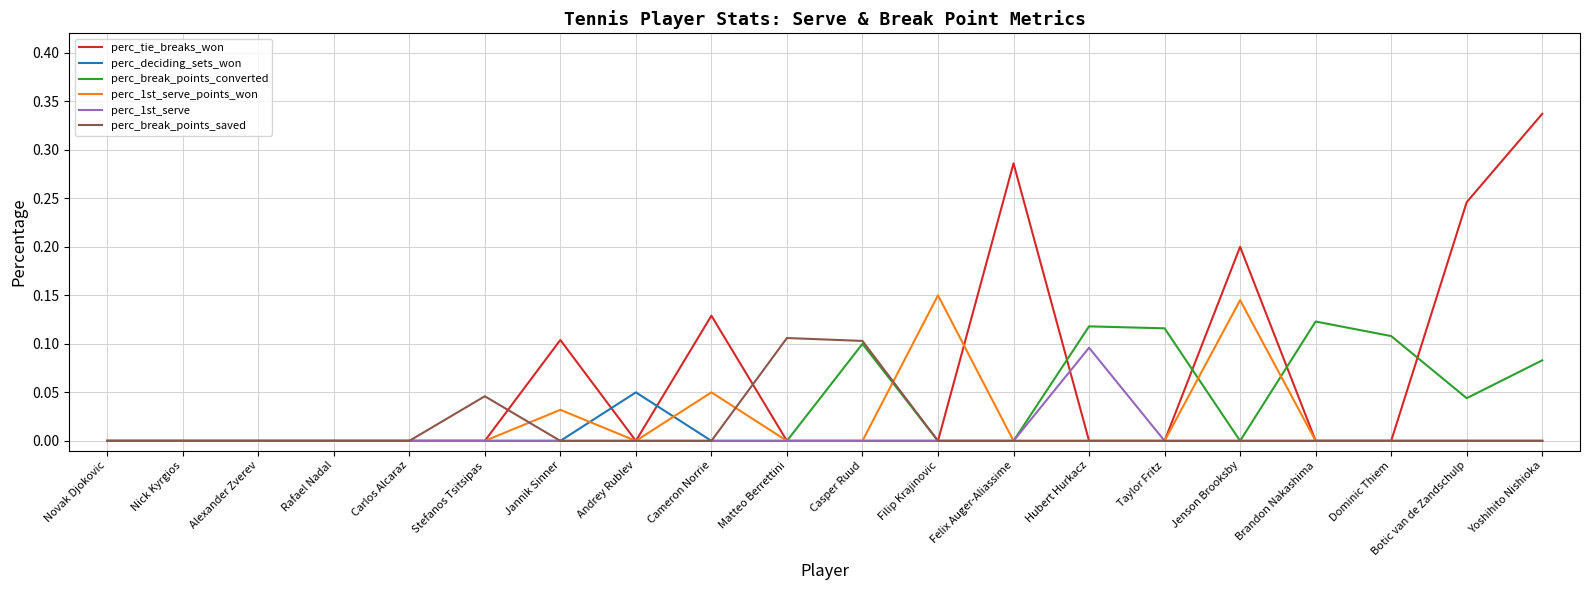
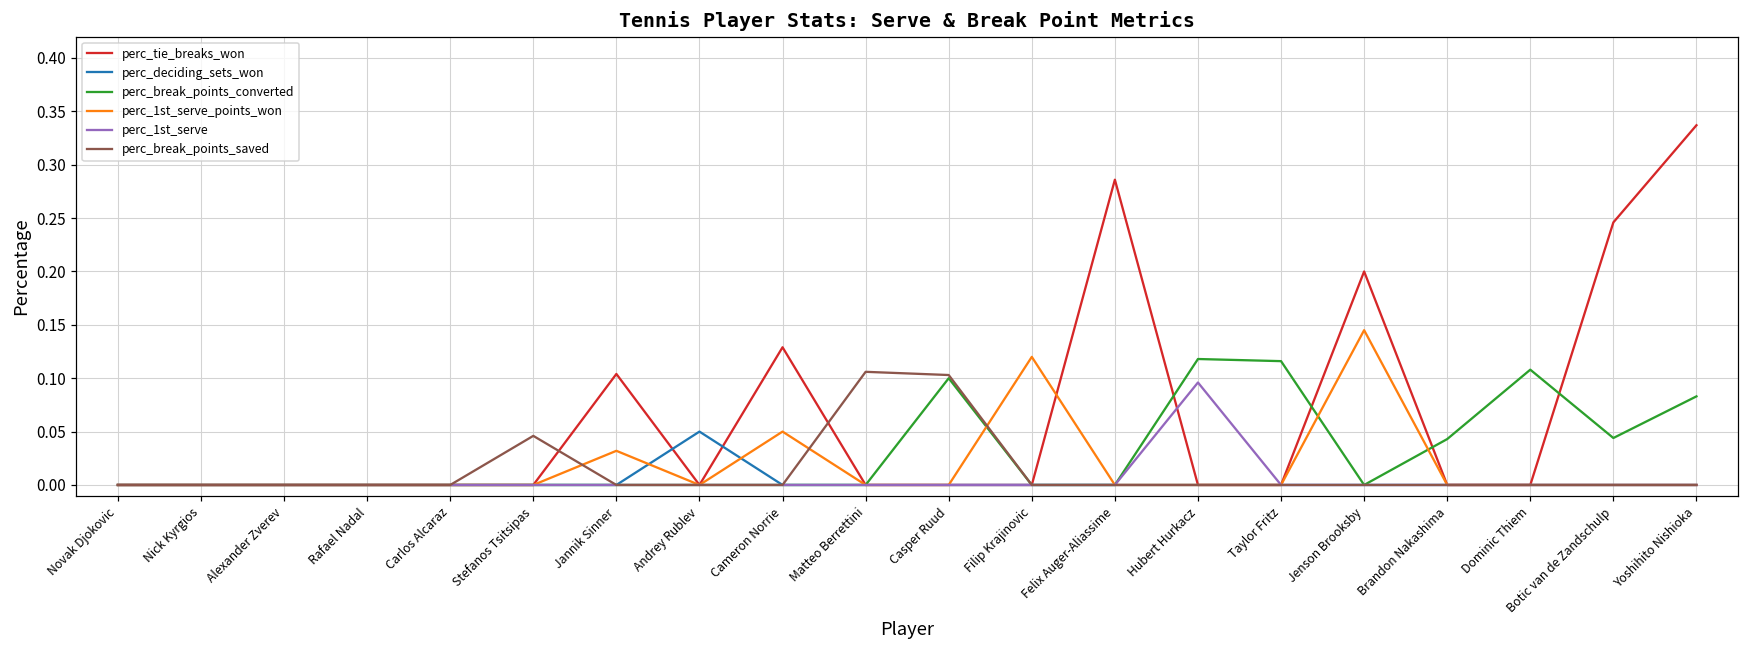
perc_1st_serve_points_won, Filip Krajinovic: 0.15 -> 0.12
perc_break_points_converted, Brandon Nakashima: 0.12 -> 0.04
